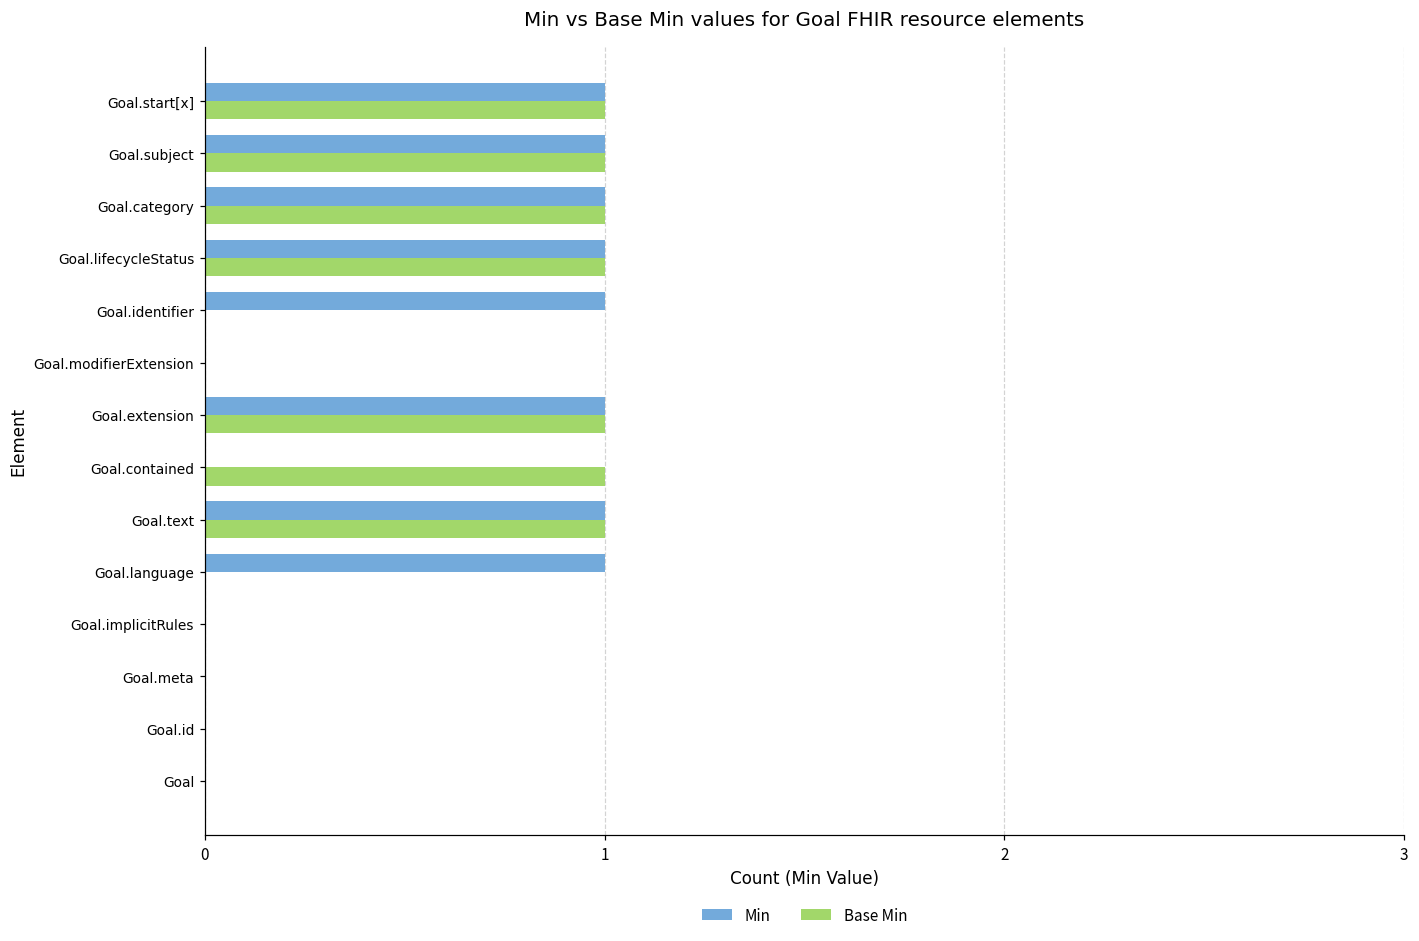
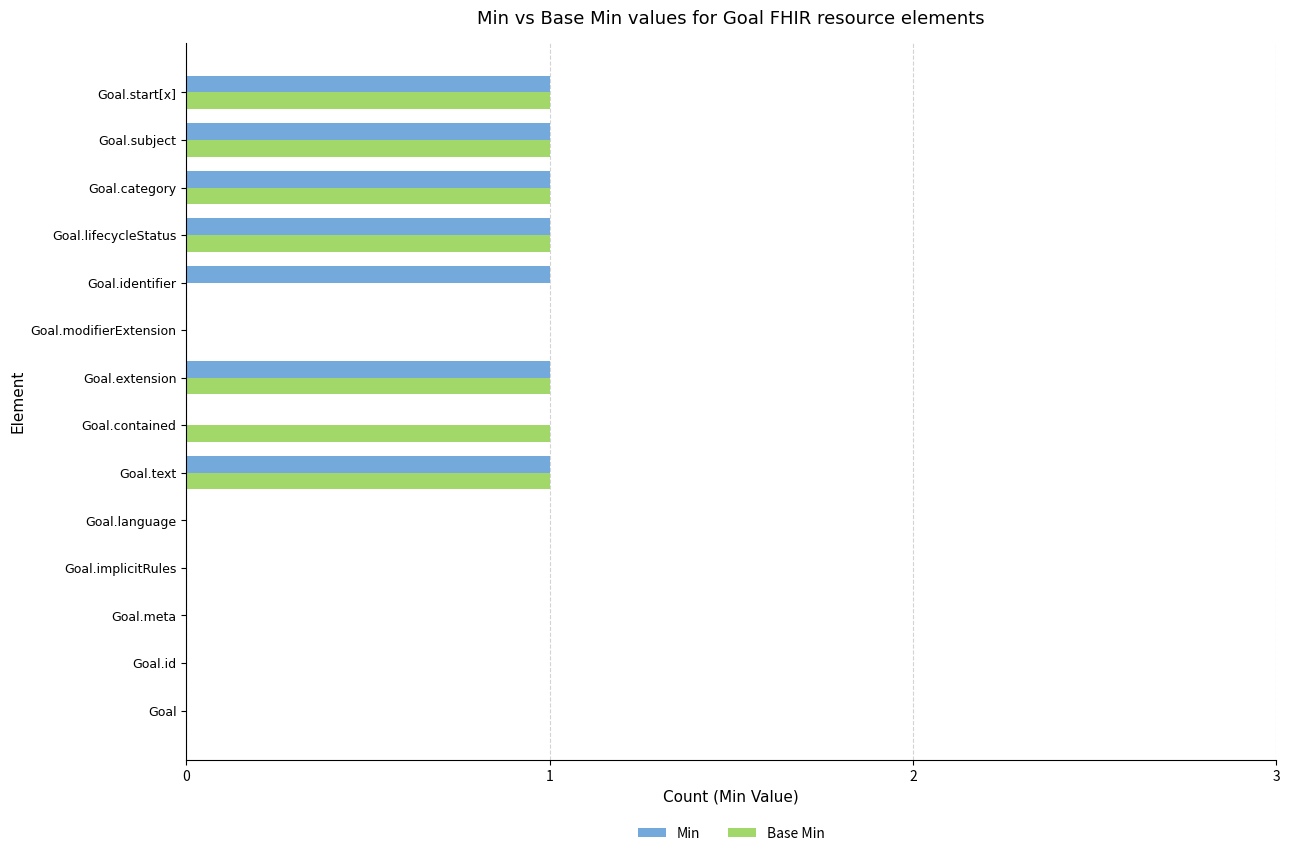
Min, Goal.language: 1 -> 0
